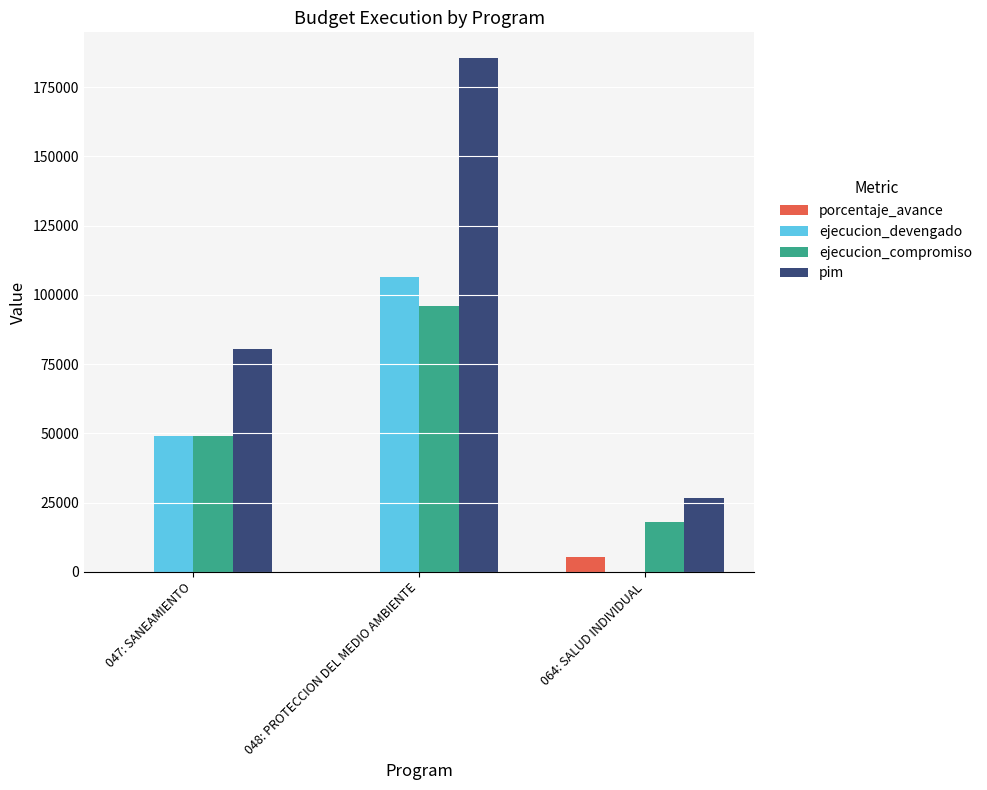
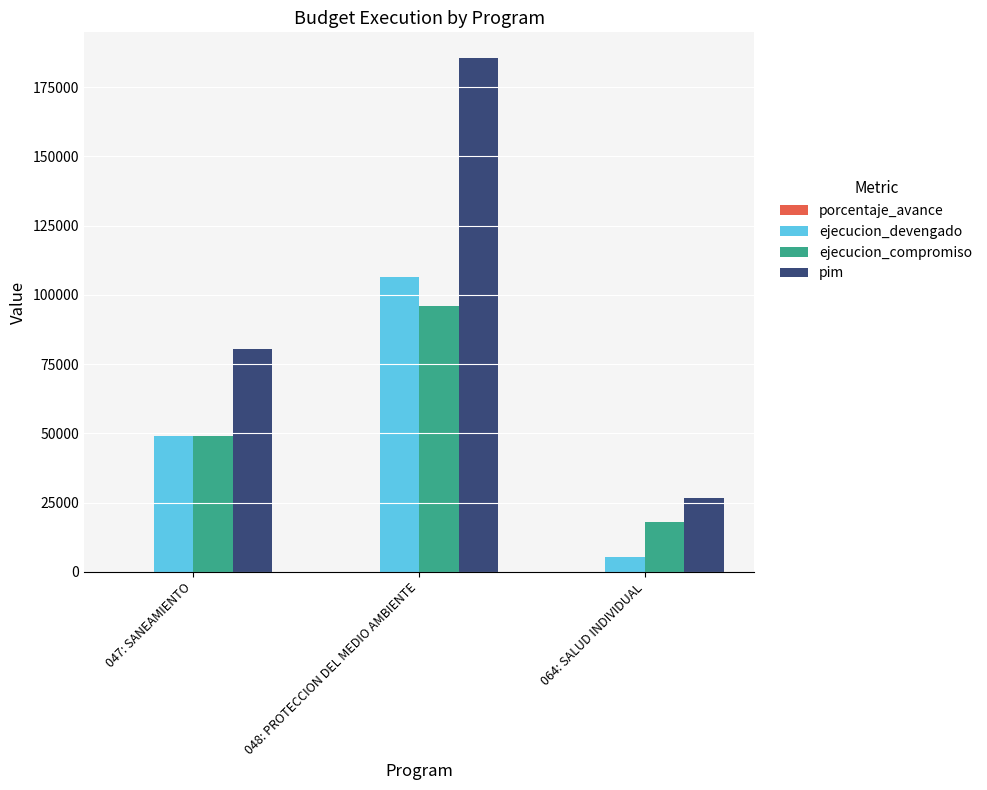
porcentaje_avance, 064: SALUD INDIVIDUAL: 5000 -> 0
ejecucion_devengado, 064: SALUD INDIVIDUAL: 0 -> 5000
